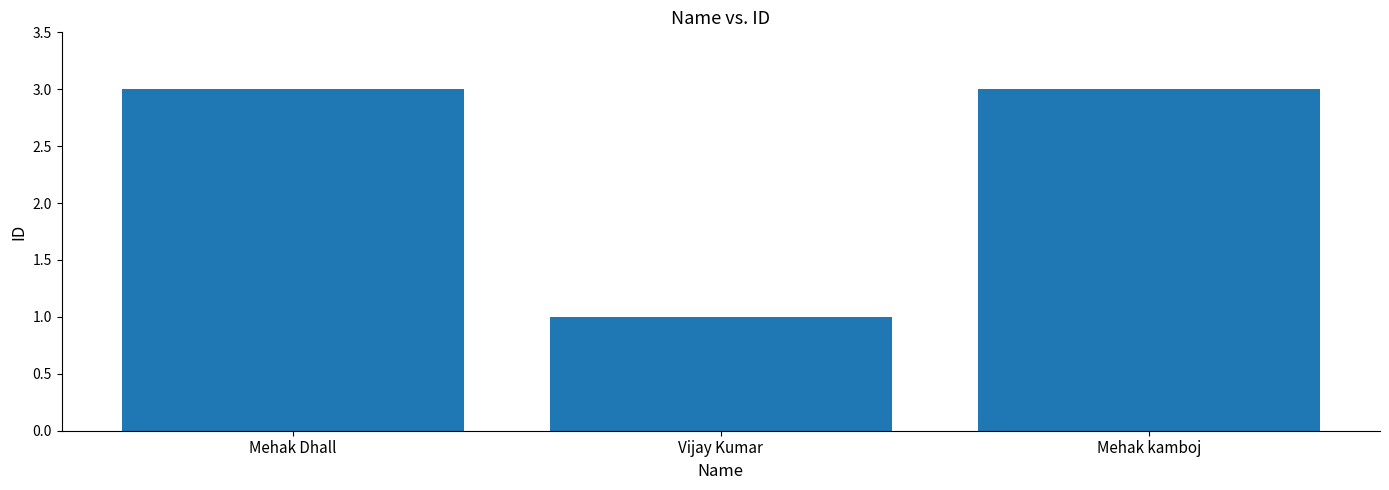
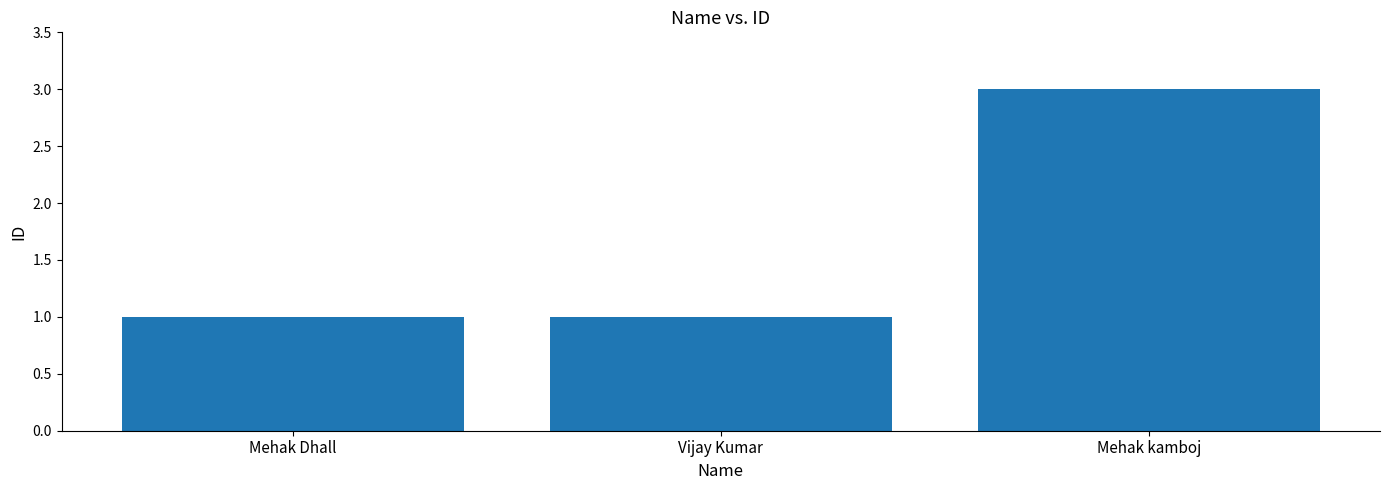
Mehak Dhall: 3 -> 1
